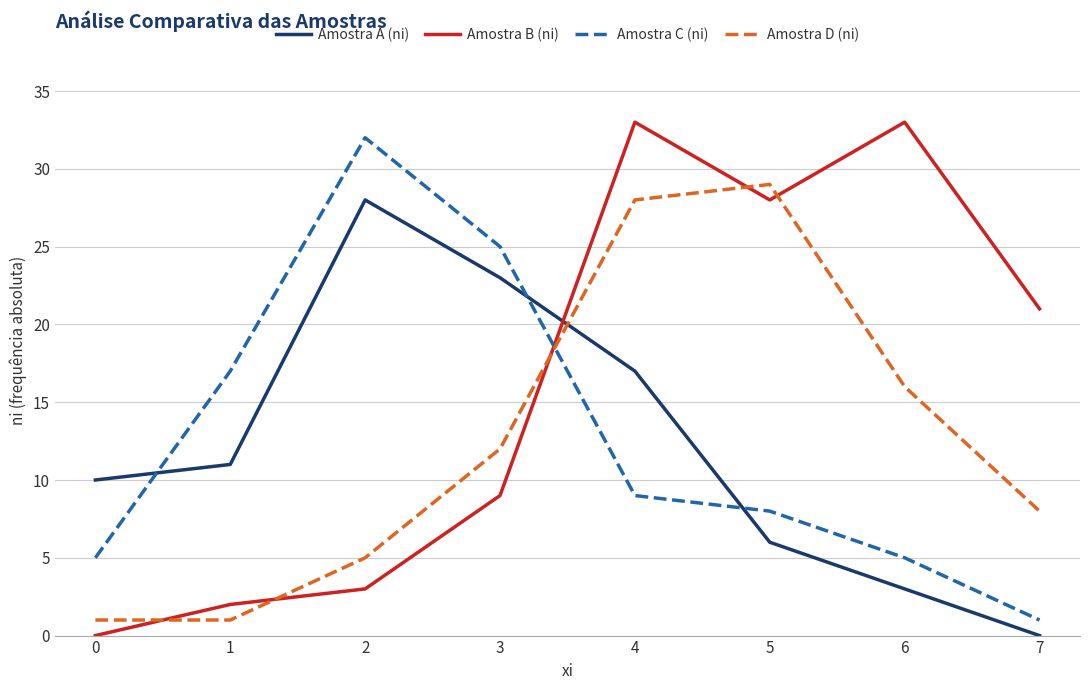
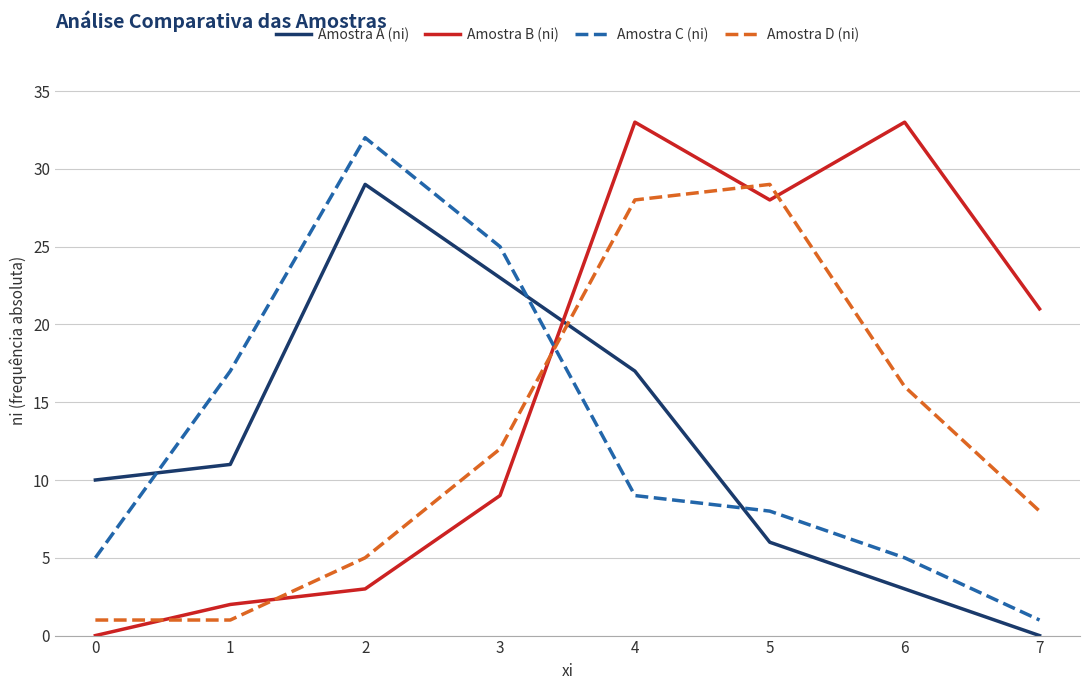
Amostra A (ni), 2: 28 -> 29
